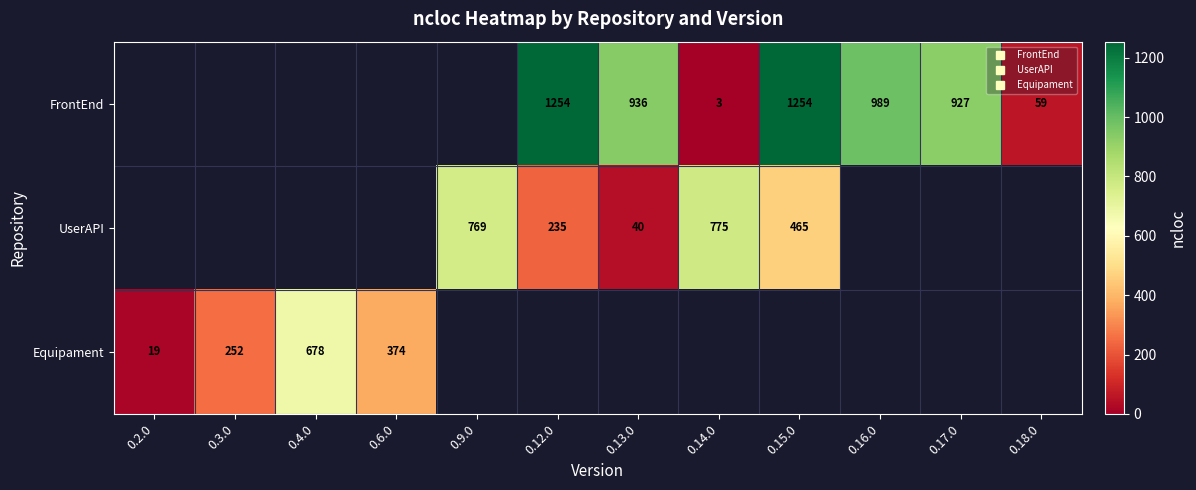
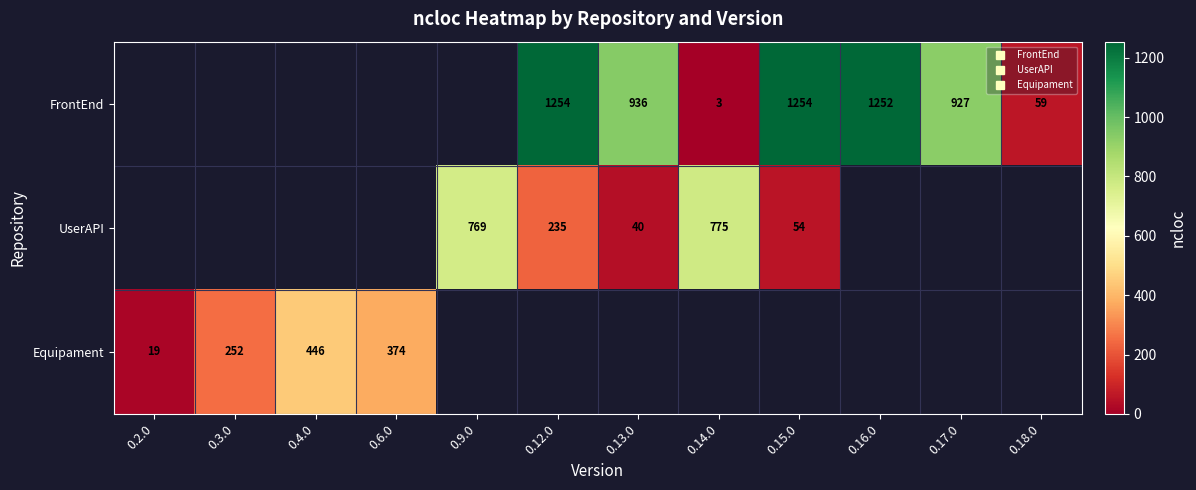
FrontEnd, 0.16.0: 989 -> 1252
UserAPI, 0.15.0: 465 -> 54
Equipament, 0.4.0: 678 -> 446
